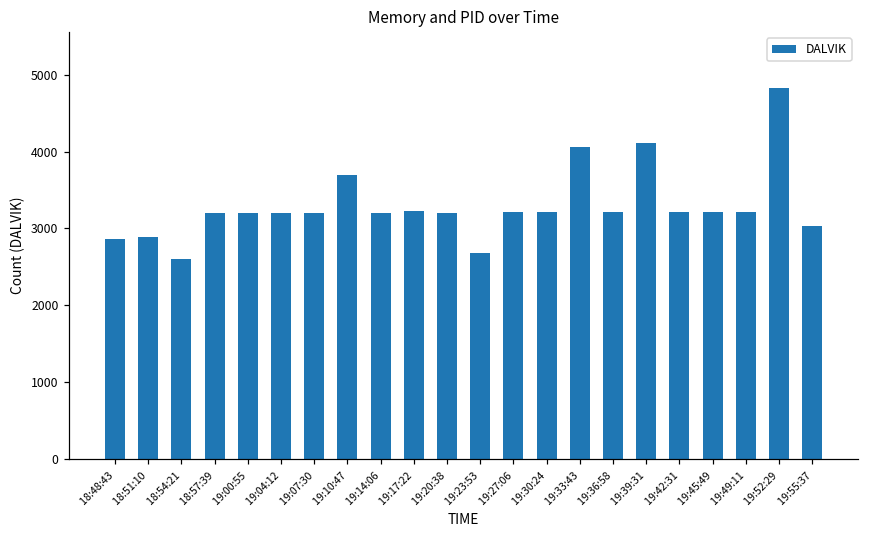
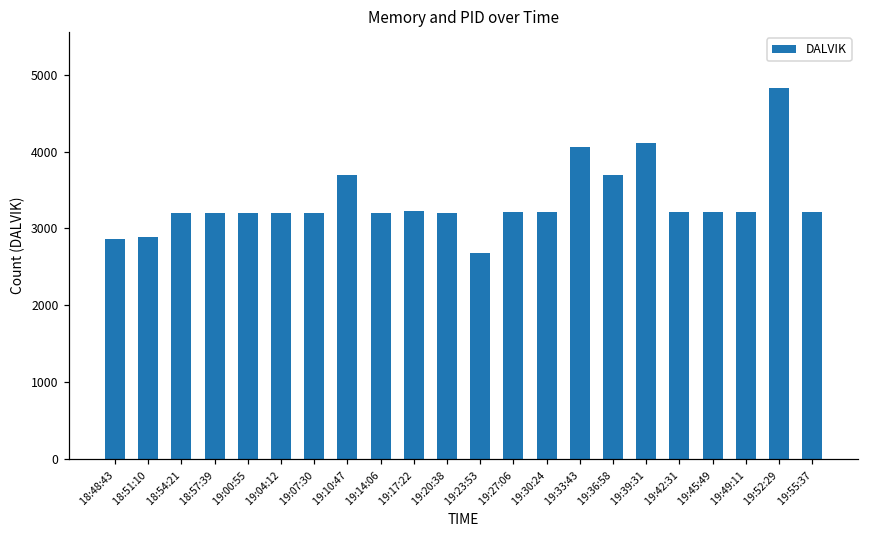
18:54:21: 2600 -> 3200
19:36:58: 3200 -> 3700
19:55:37: 3000 -> 3200
